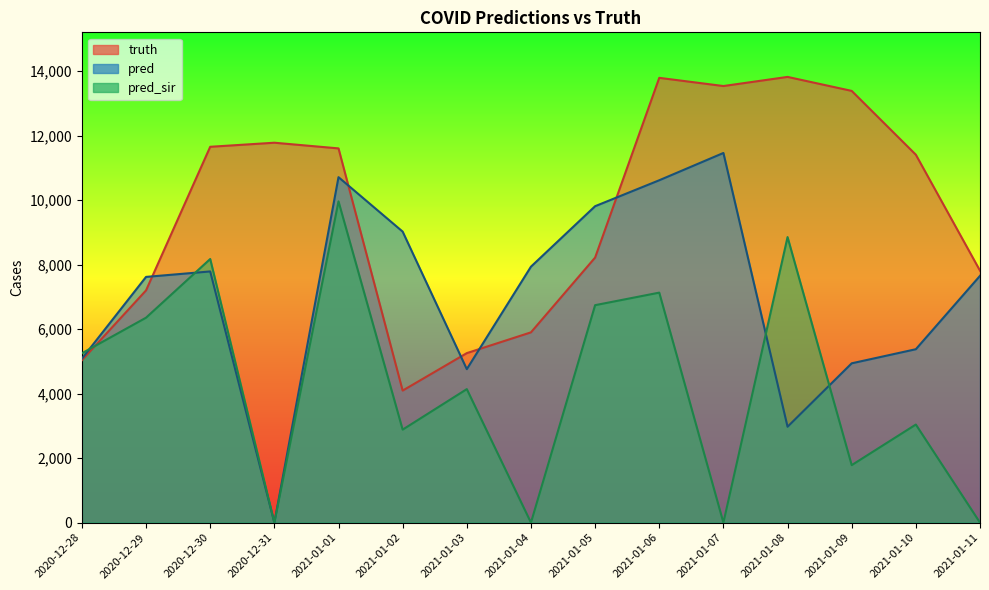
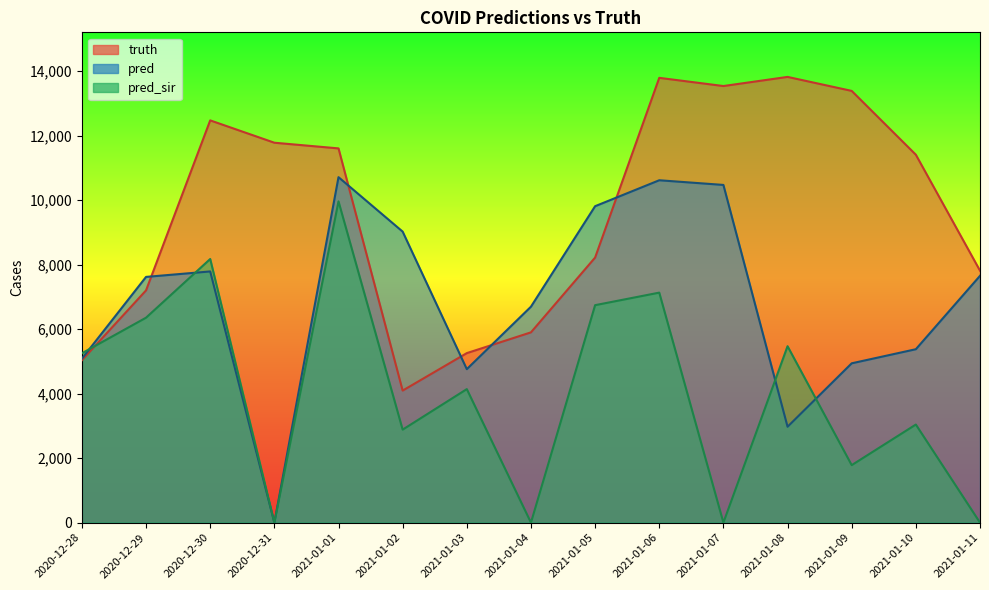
truth, 2020-12-30: 11,700 -> 12,500
pred, 2021-01-04: 7,900 -> 6,700
pred, 2021-01-07: 11,500 -> 10,500
pred_sir, 2021-01-08: 8,900 -> 5,500
